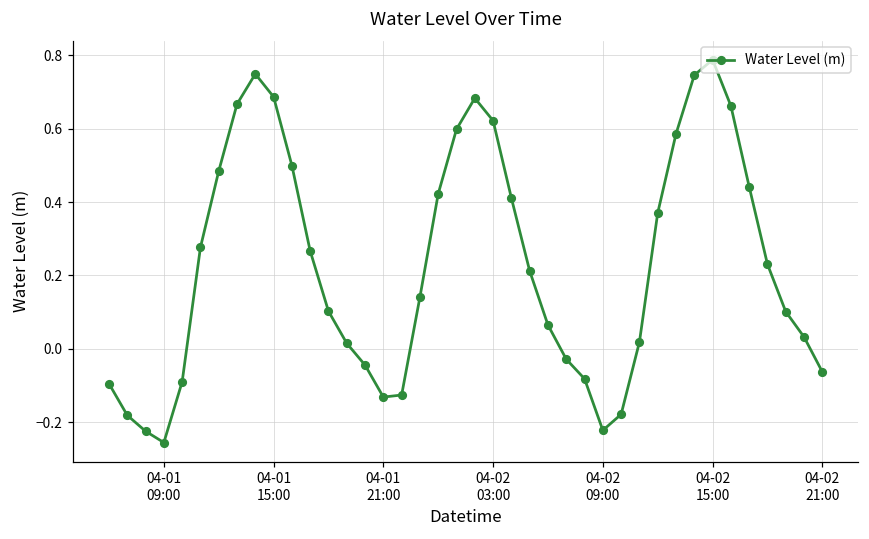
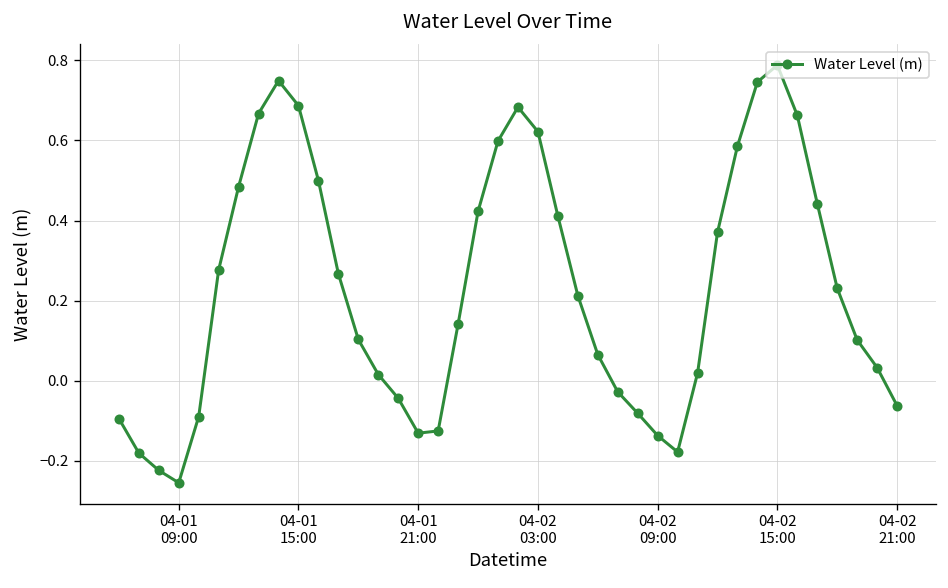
04-02 09:00: -0.22 -> -0.14
